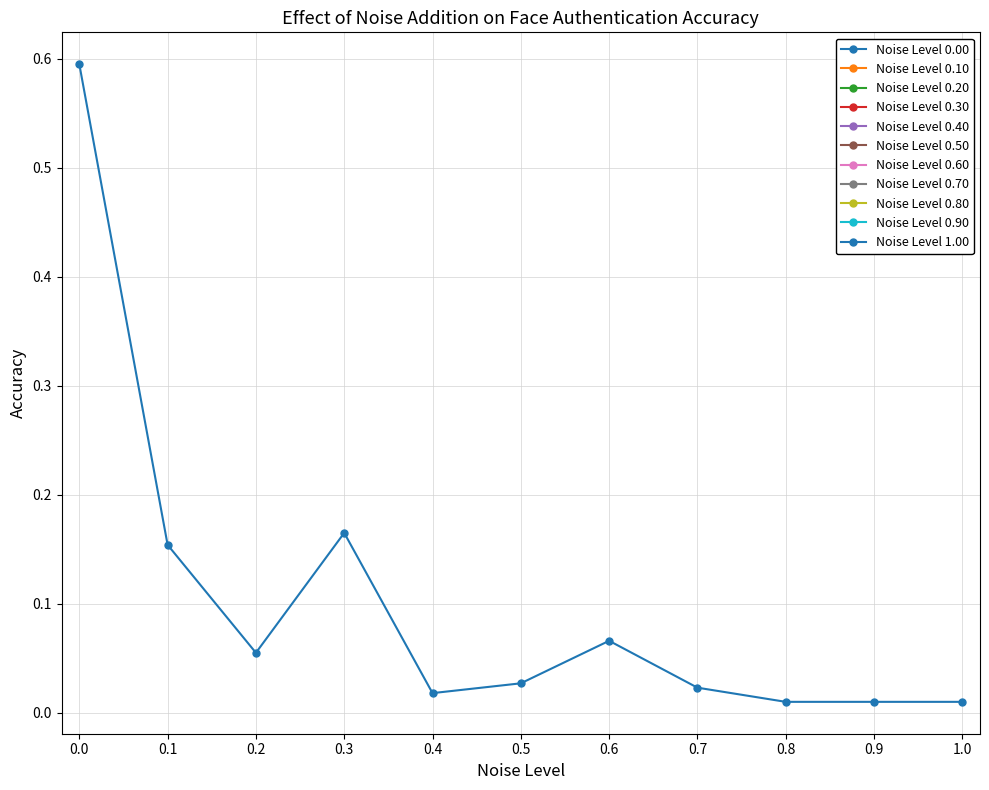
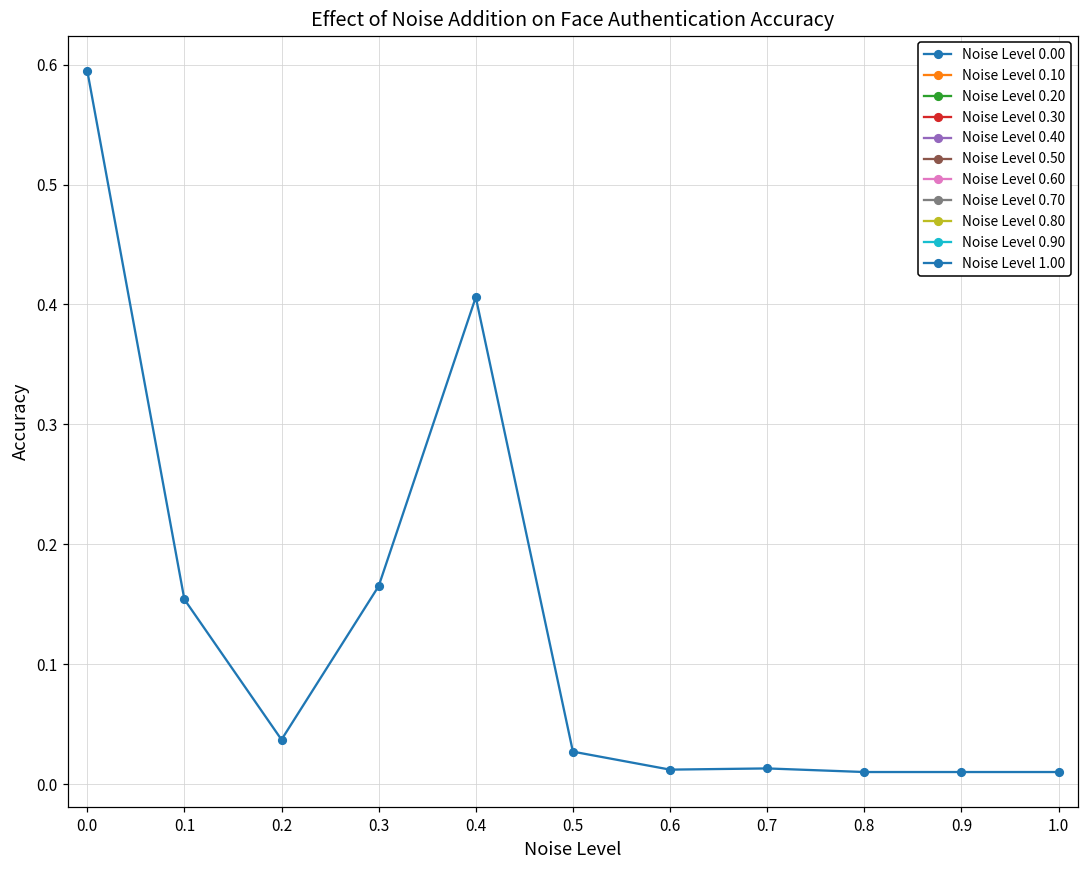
0.2: 0.055 -> 0.037
0.4: 0.018 -> 0.406
0.6: 0.066 -> 0.012
0.7: 0.023 -> 0.013
